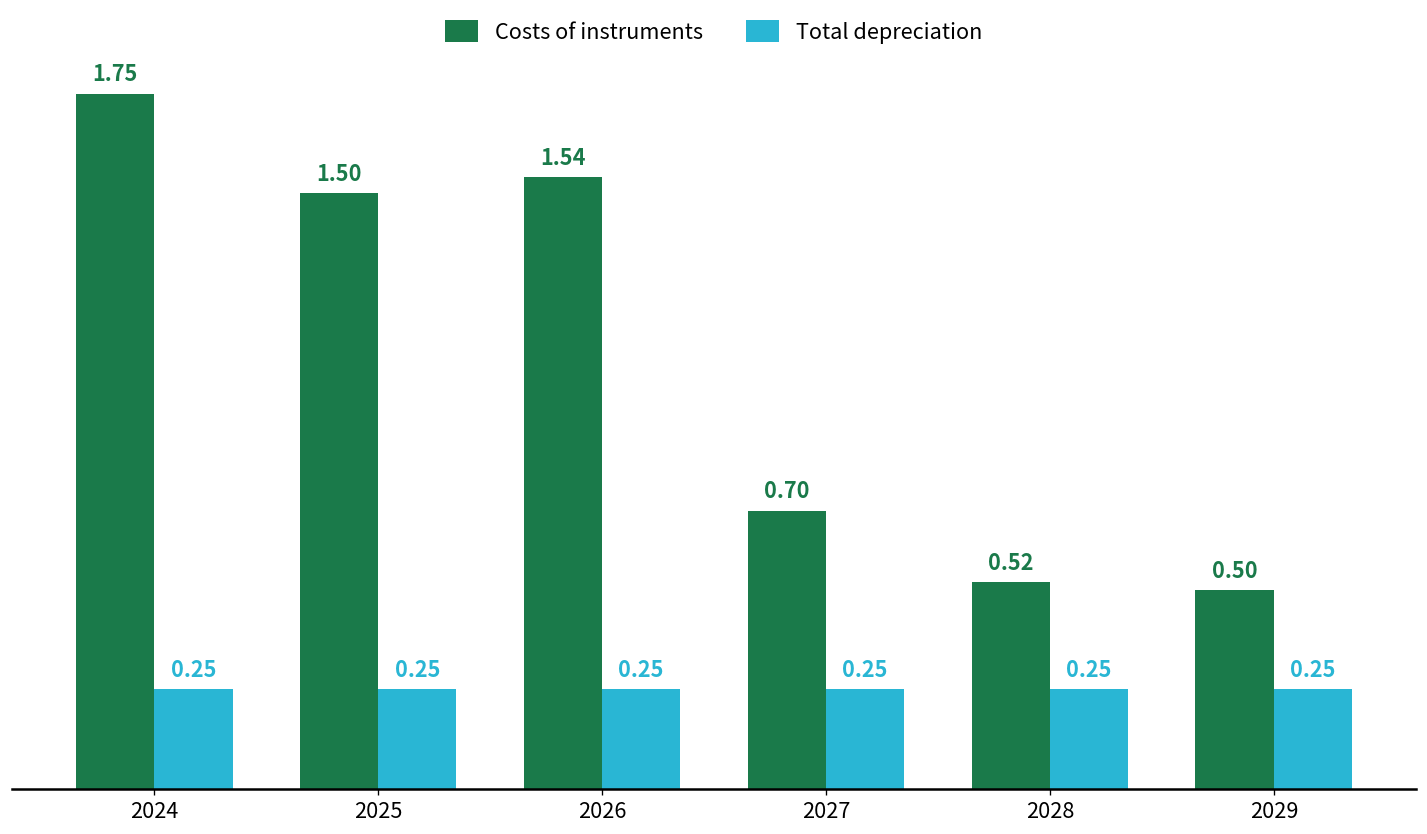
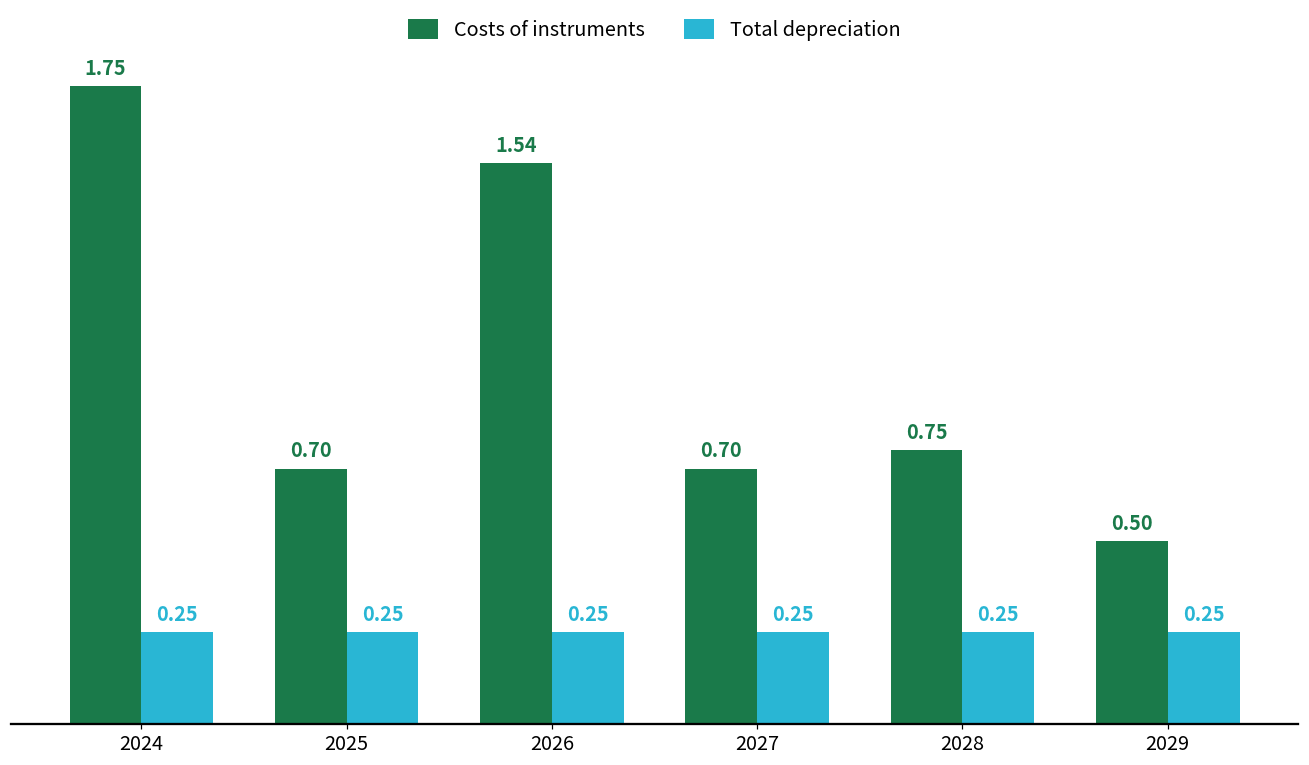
Costs of instruments, 2025: 1.50 -> 0.70
Costs of instruments, 2028: 0.52 -> 0.75
